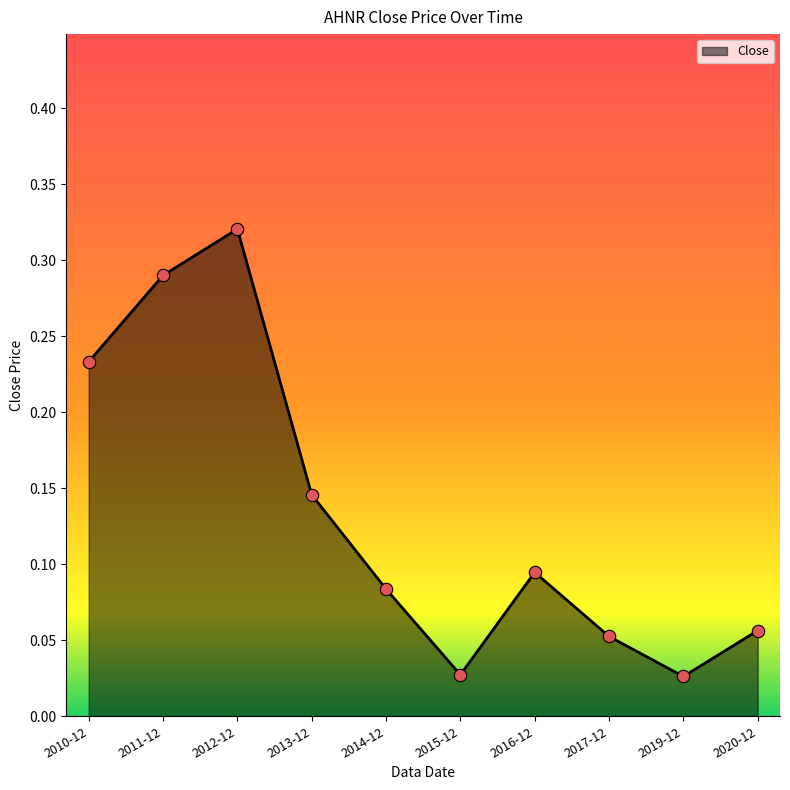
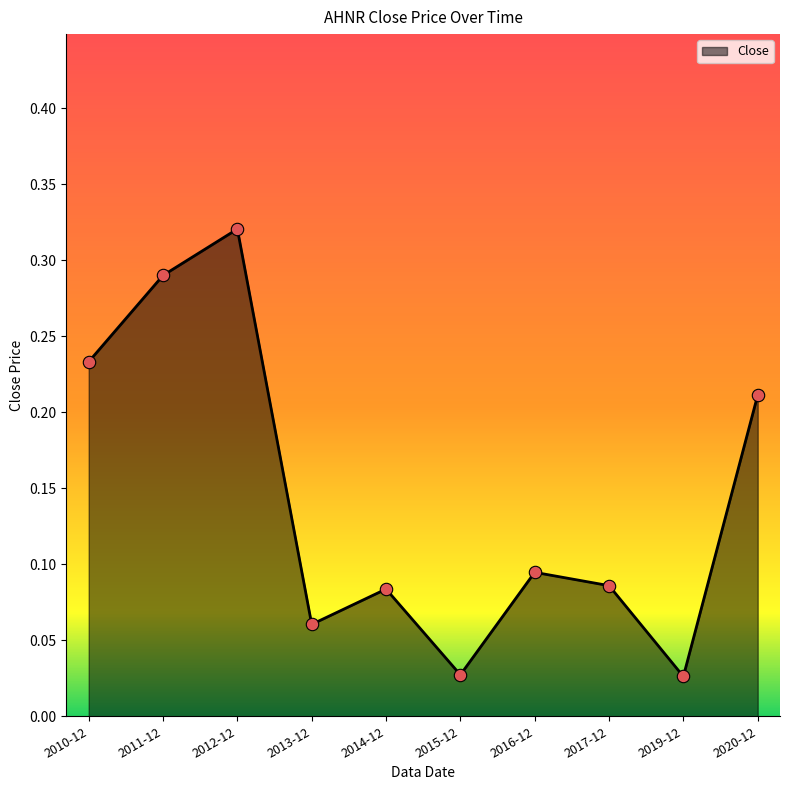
2013-12: 0.146 -> 0.060
2017-12: 0.053 -> 0.086
2020-12: 0.056 -> 0.211
